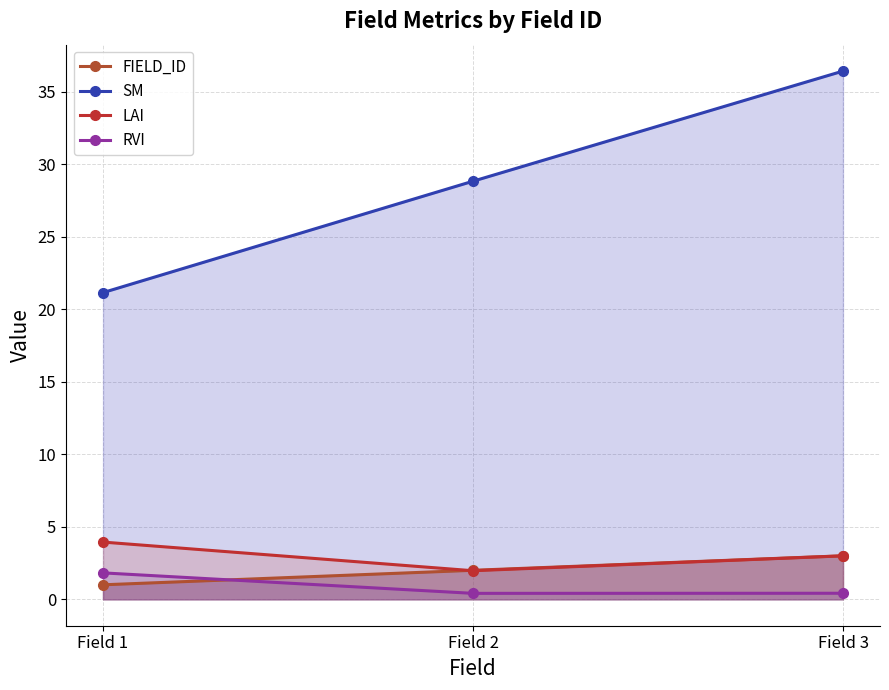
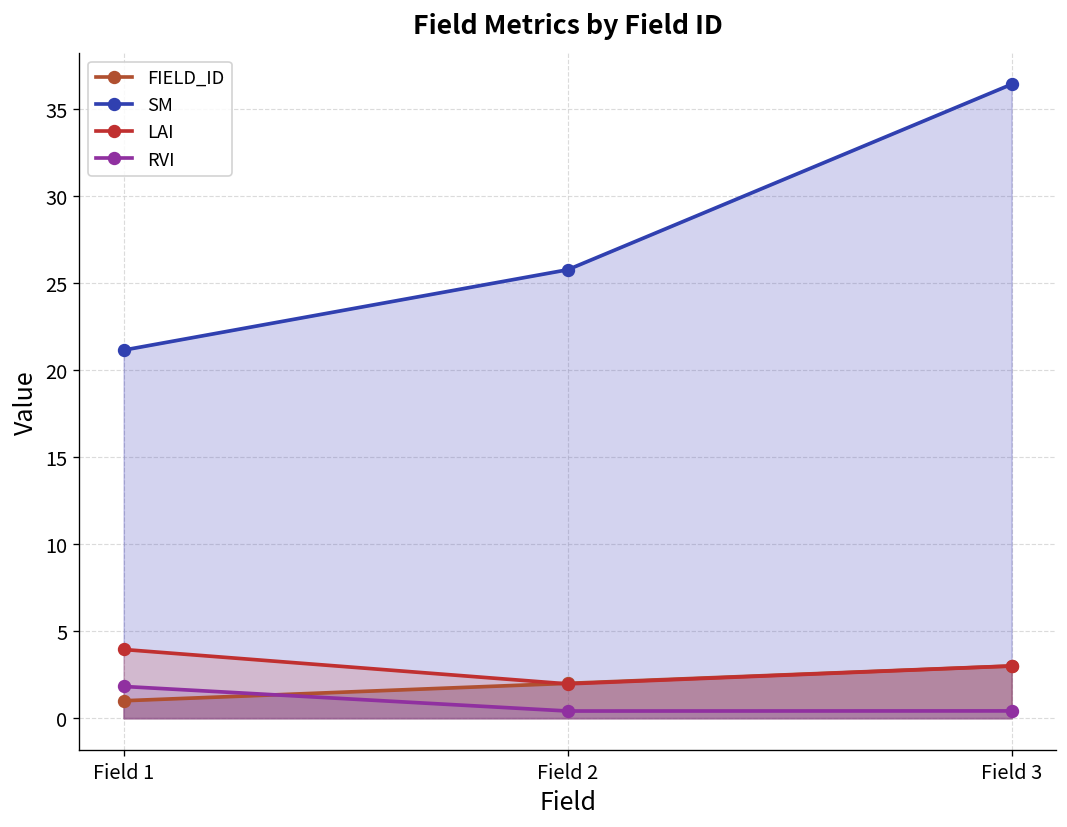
SM, Field 2: 28.8 -> 25.8
